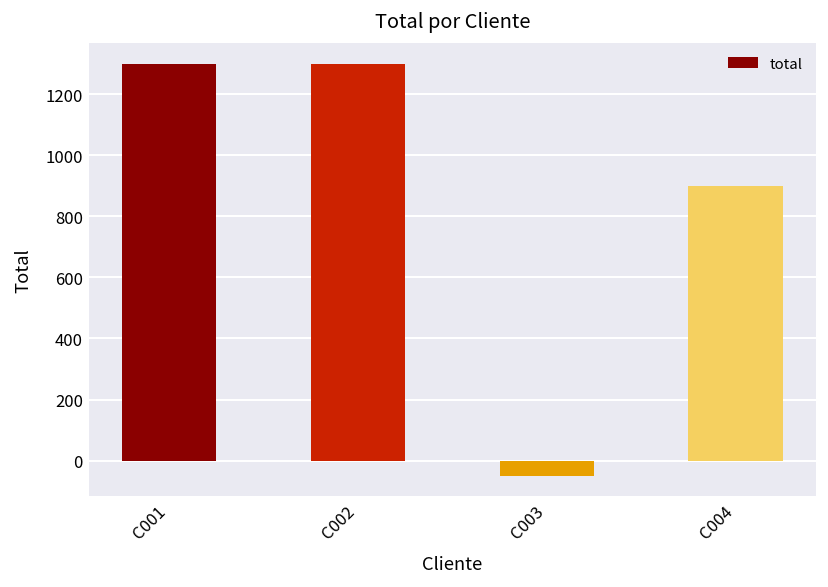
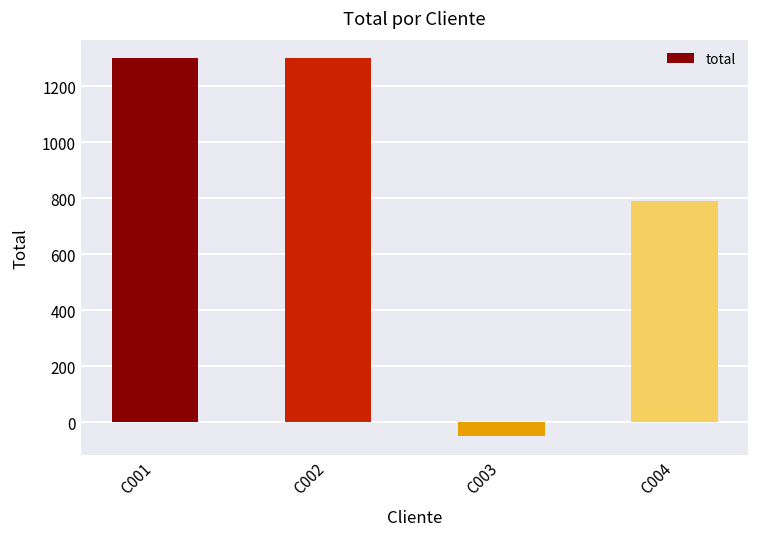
C004: 900 -> 790
